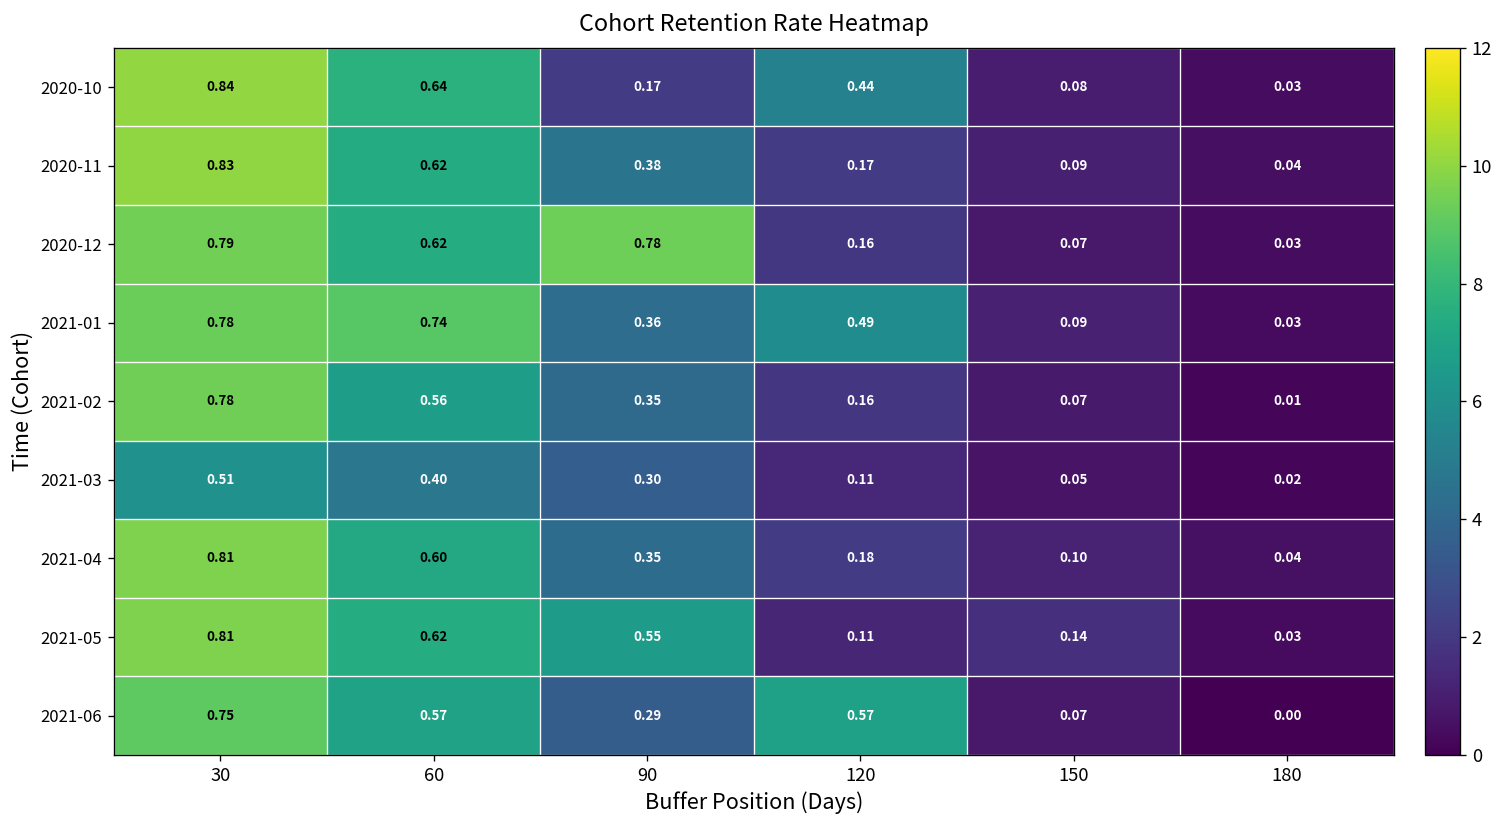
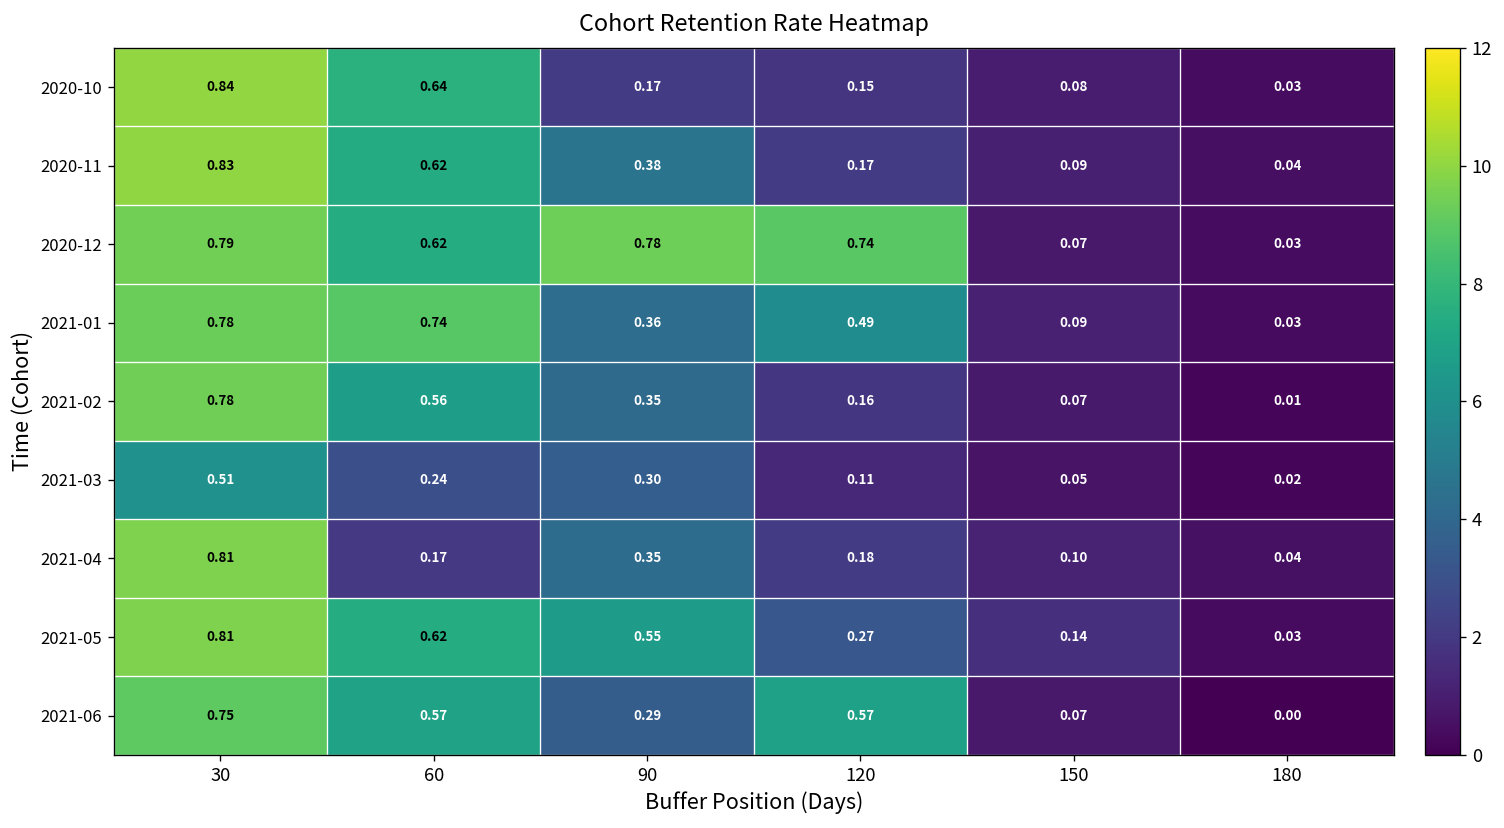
2020-10, 120: 0.44 -> 0.15
2020-12, 120: 0.16 -> 0.74
2021-03, 60: 0.40 -> 0.24
2021-04, 60: 0.60 -> 0.17
2021-05, 120: 0.11 -> 0.27
